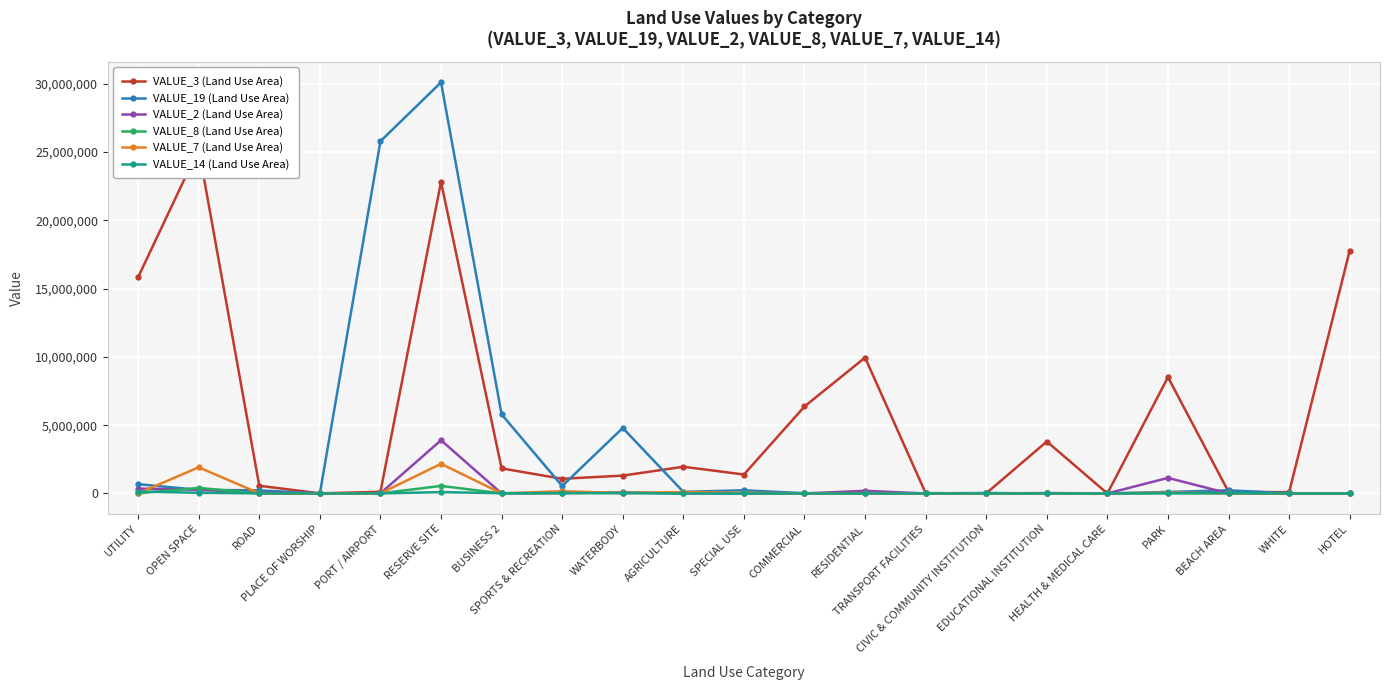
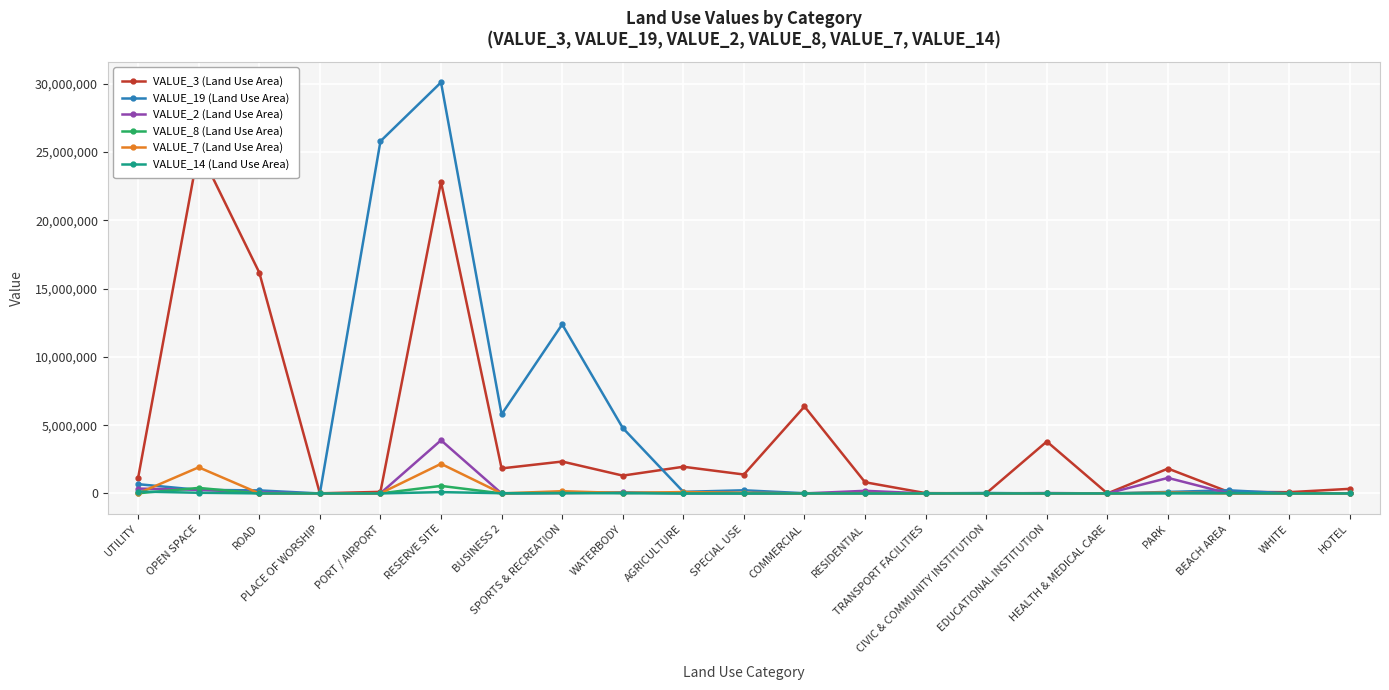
VALUE_3 (Land Use Area), UTILITY: 15,800,000 -> 1,100,000
VALUE_3 (Land Use Area), ROAD: 600,000 -> 16,200,000
VALUE_3 (Land Use Area), SPORTS & RECREATION: 1,100,000 -> 2,300,000
VALUE_19 (Land Use Area), SPORTS & RECREATION: 500,000 -> 12,400,000
VALUE_3 (Land Use Area), RESIDENTIAL: 10,000,000 -> 800,000
VALUE_3 (Land Use Area), PARK: 8,500,000 -> 1,800,000
VALUE_3 (Land Use Area), HOTEL: 17,800,000 -> 300,000
